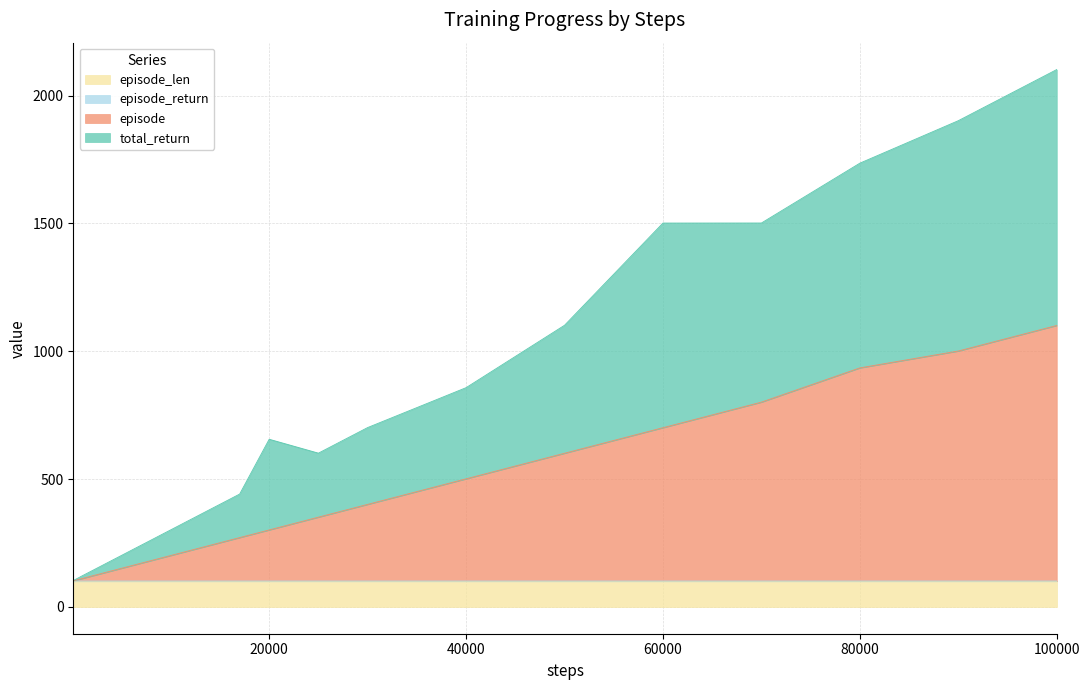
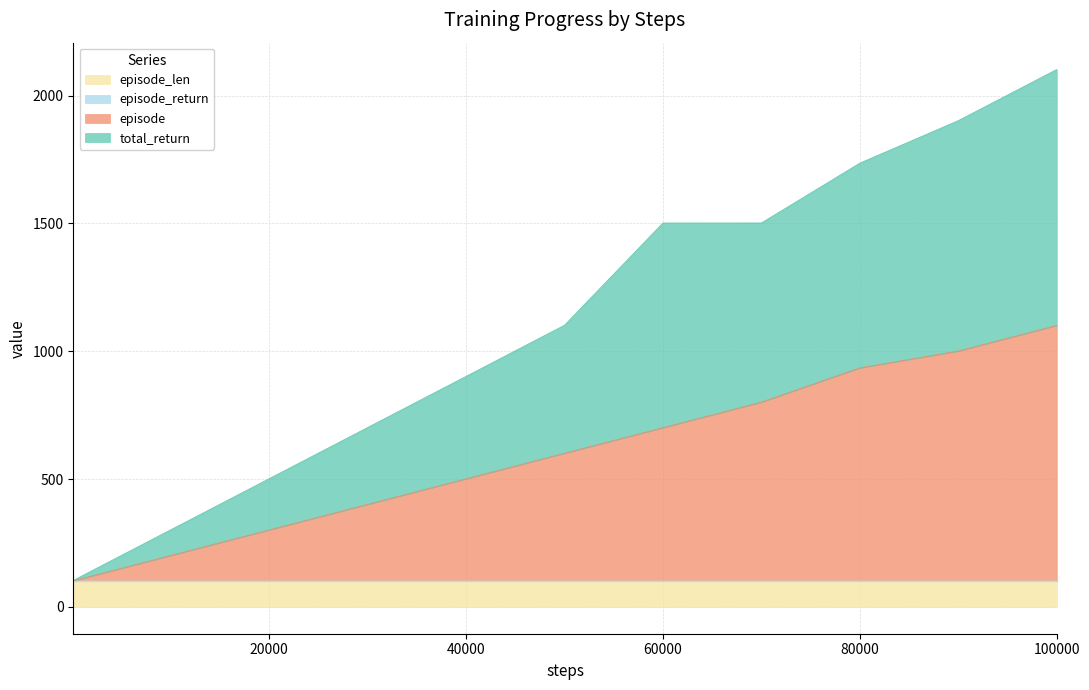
total_return, 20000: 350 -> 200
total_return, 40000: 360 -> 400
